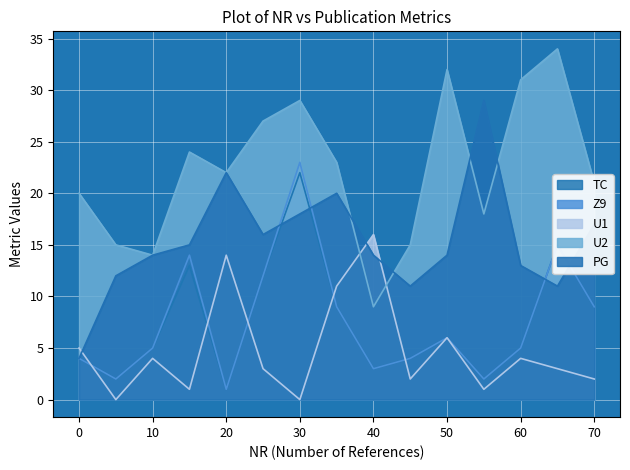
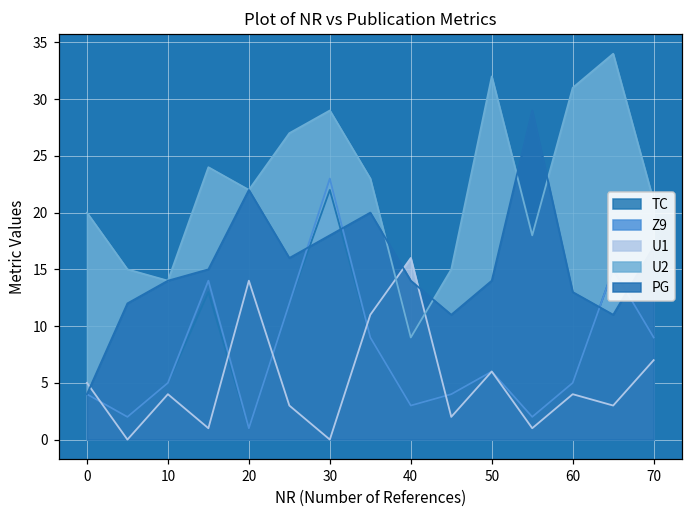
U1, 70: 2 -> 7
